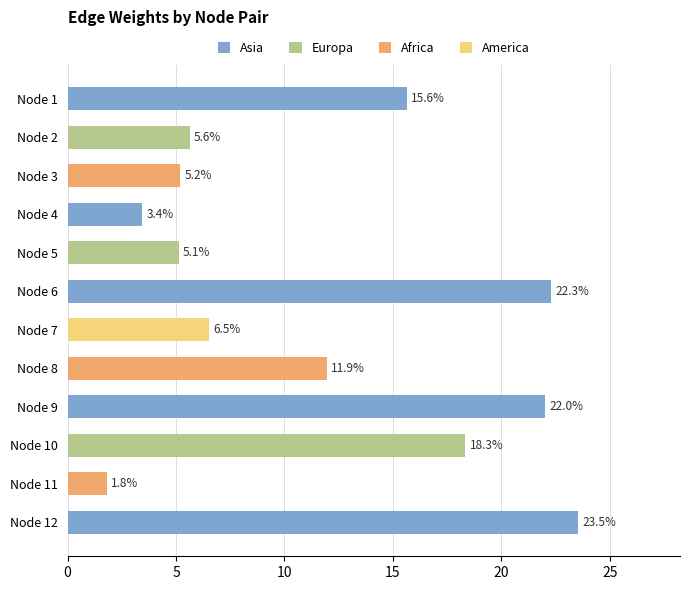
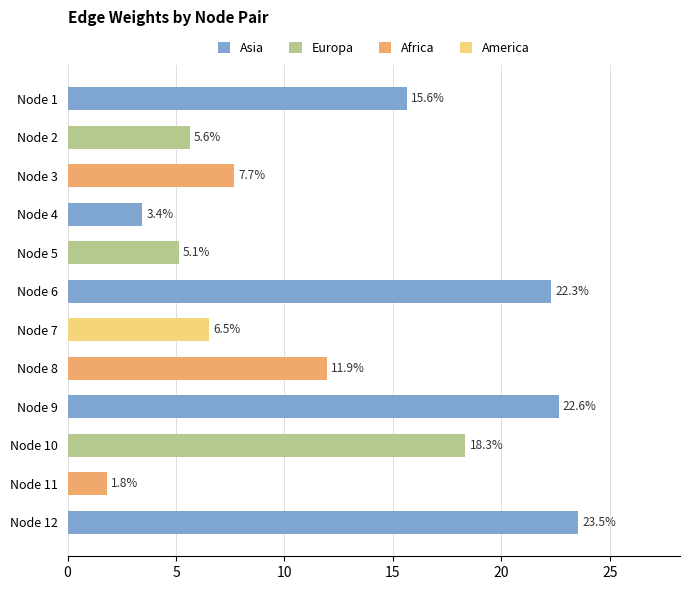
Node 3: 5.2% -> 7.7%
Node 9: 22.0% -> 22.6%
